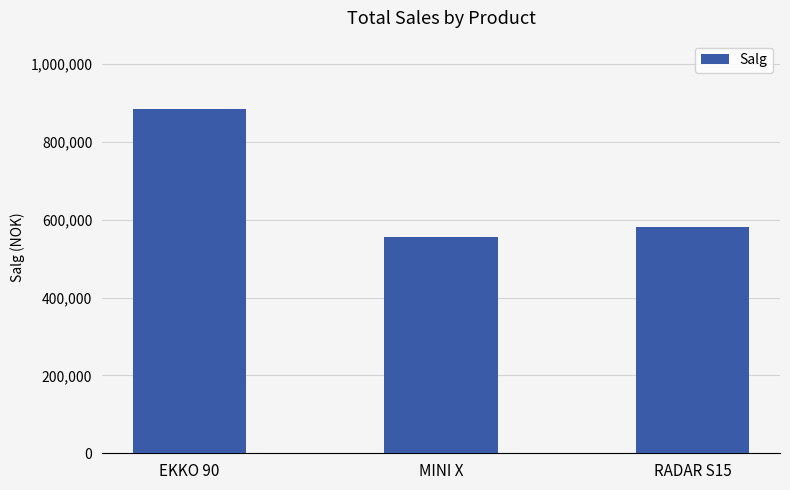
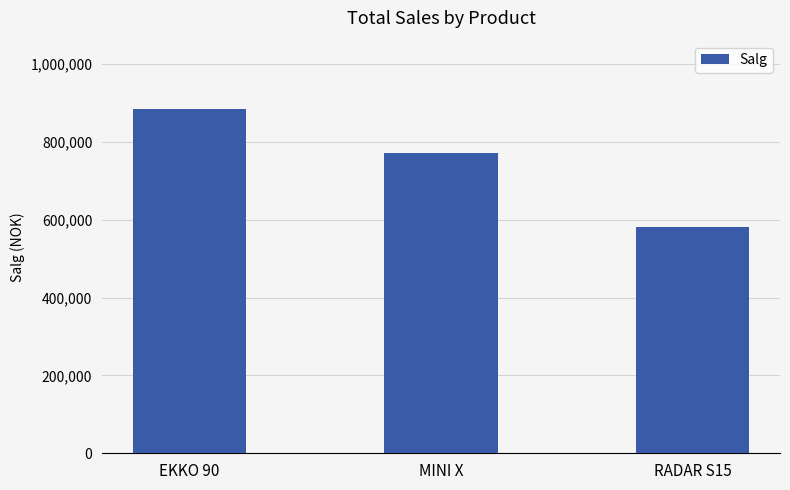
MINI X: 550,000 -> 770,000
